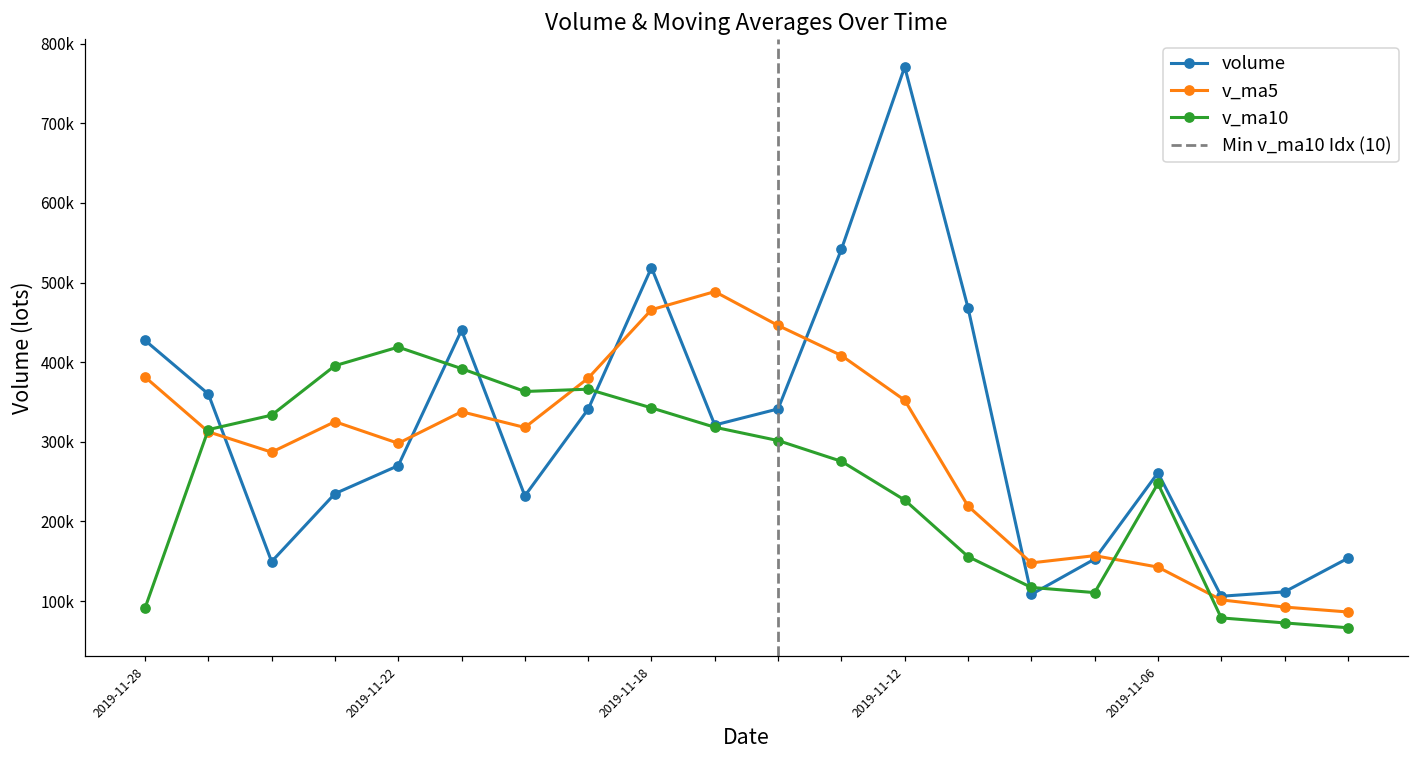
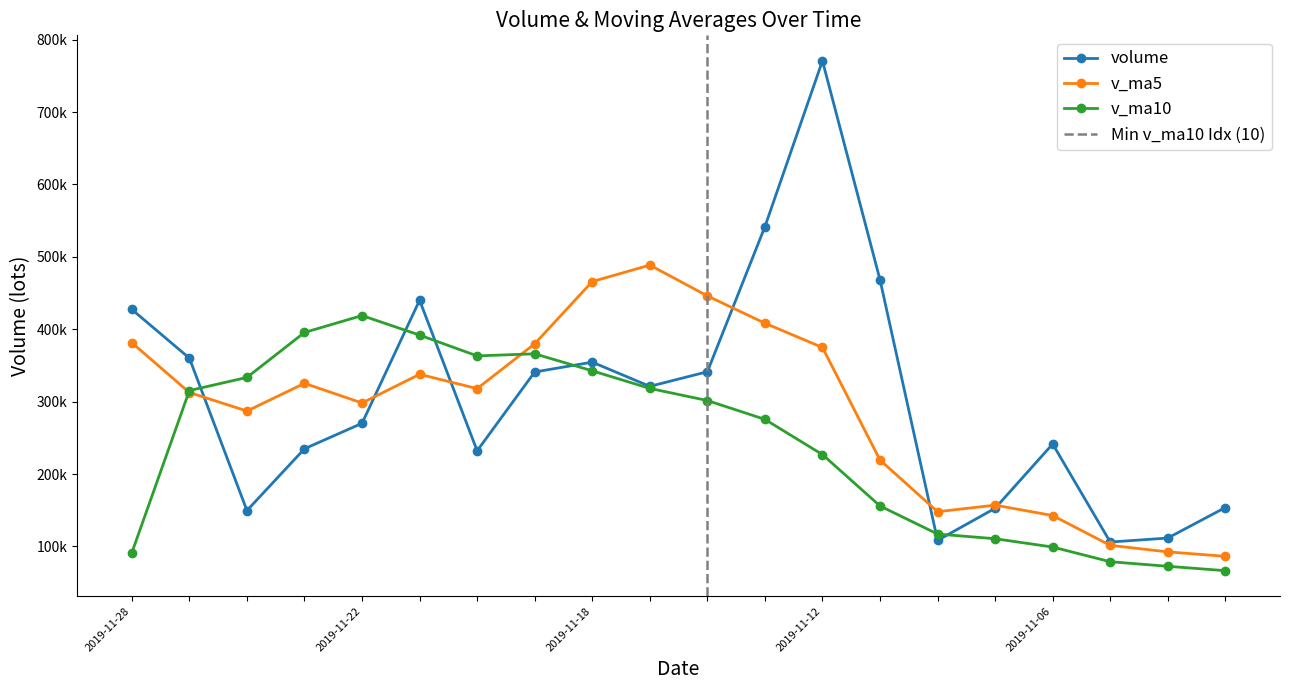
volume, 2019-11-18: 520000 -> 350000
v_ma5, 2019-11-12: 350000 -> 370000
volume, 2019-11-06: 260000 -> 240000
v_ma10, 2019-11-06: 250000 -> 100000
